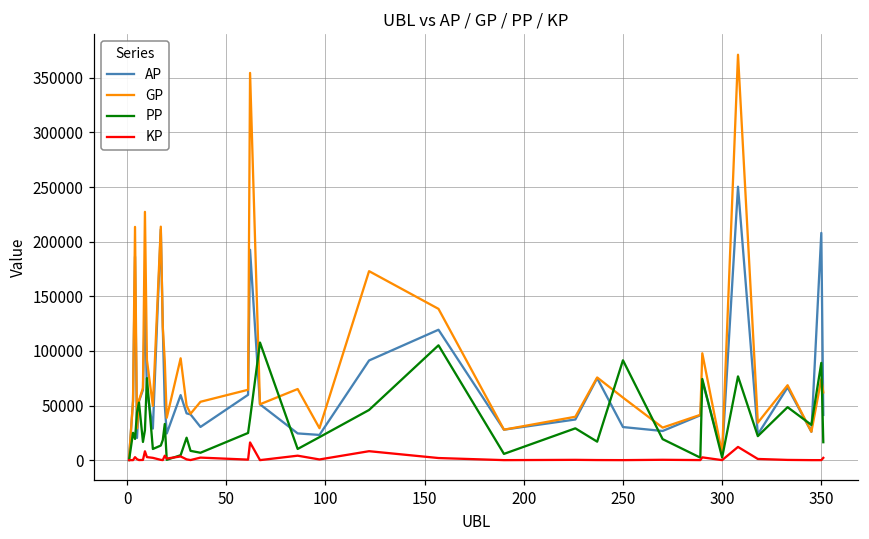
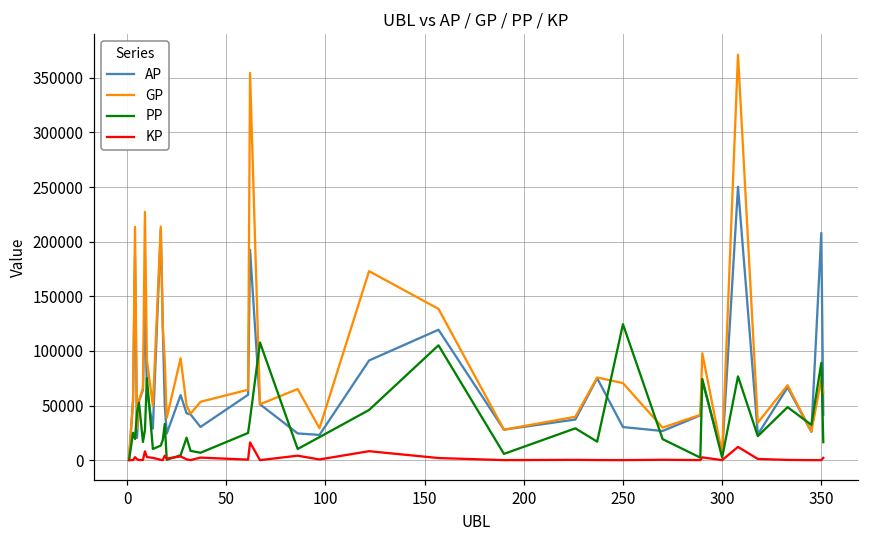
GP, 250: 60000 -> 70000
PP, 250: 90000 -> 120000
